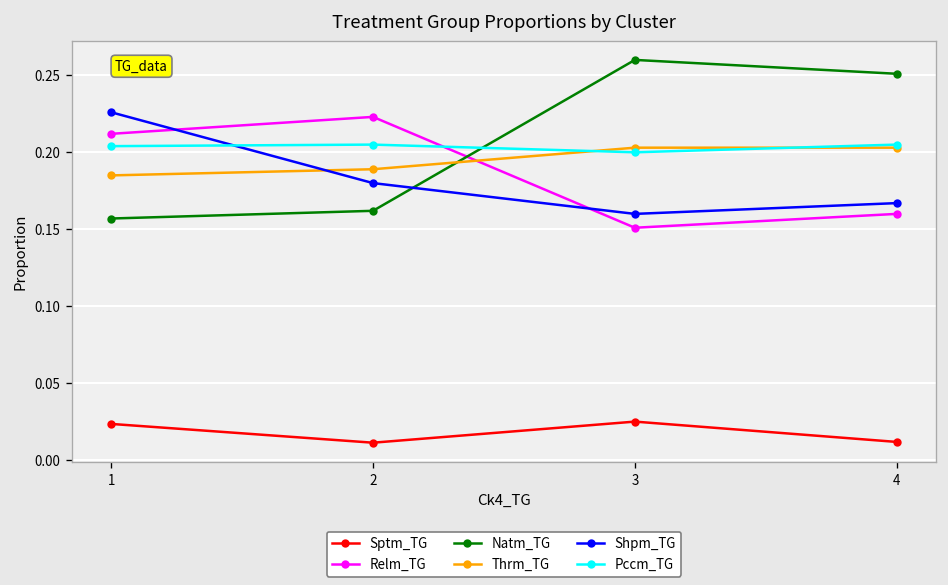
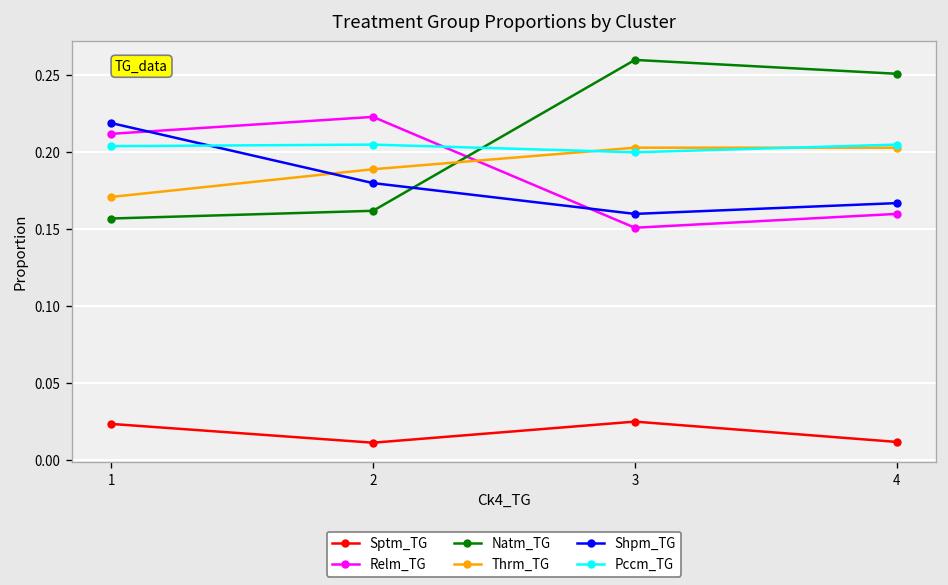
Thrm_TG, 1: 0.185 -> 0.171
Shpm_TG, 1: 0.226 -> 0.219
